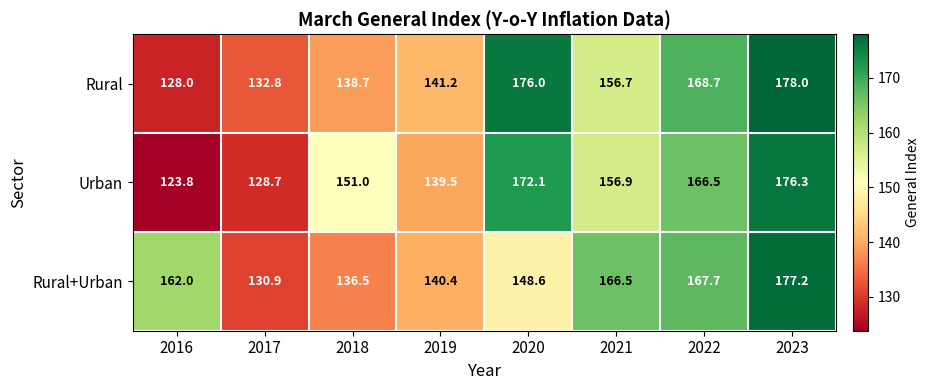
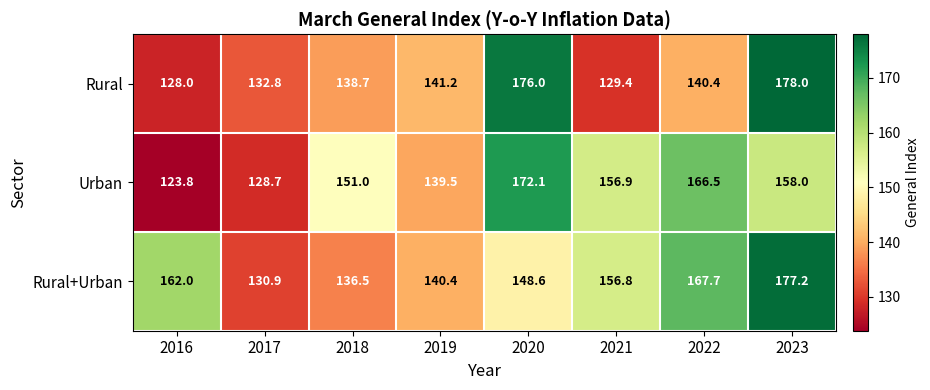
Rural, 2021: 156.7 -> 129.4
Rural, 2022: 168.7 -> 140.4
Urban, 2023: 176.3 -> 158.0
Rural+Urban, 2021: 166.5 -> 156.8
